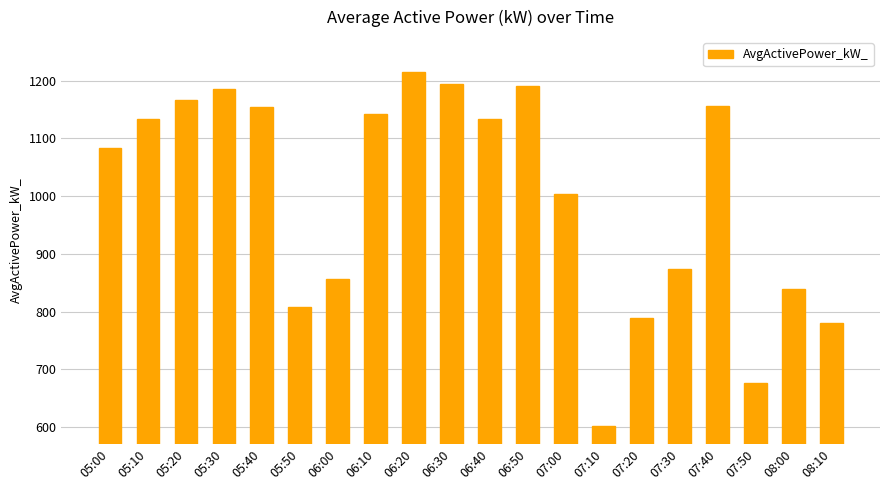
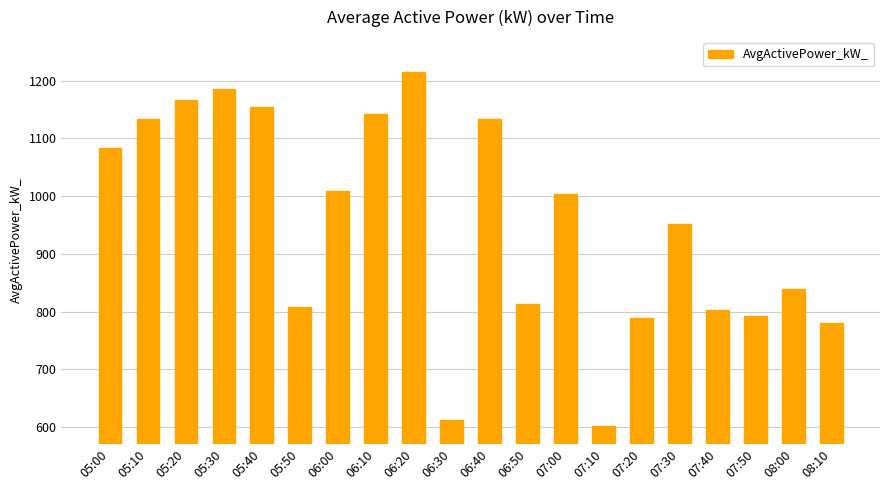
06:00: 860 -> 1010
06:30: 1190 -> 610
06:50: 1190 -> 810
07:30: 870 -> 950
07:40: 1160 -> 800
07:50: 680 -> 790
